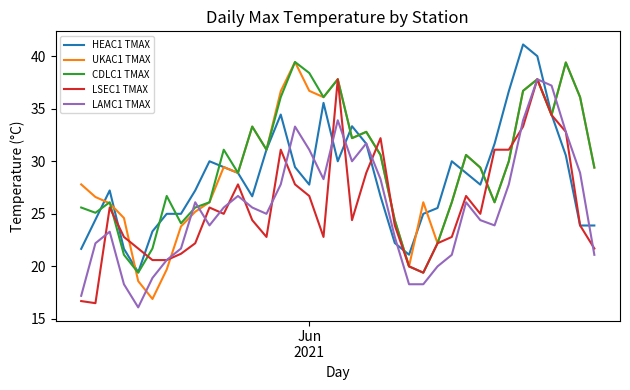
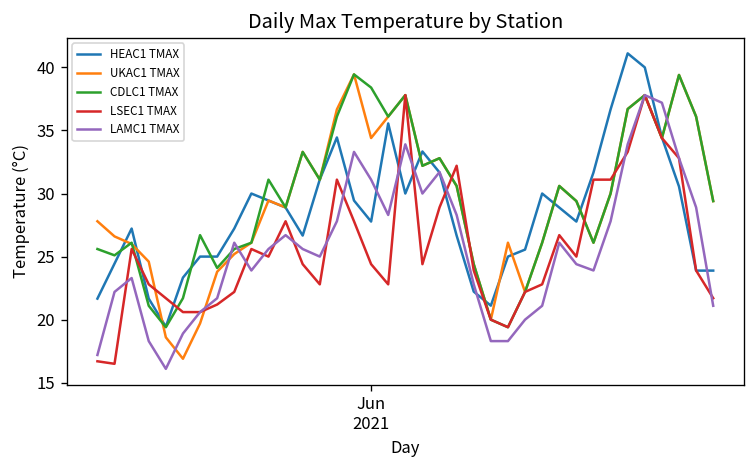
UKAC1 TMAX, Jun 2021: 36.7 -> 34.4
LSEC1 TMAX, Jun 2021: 26.7 -> 24.4
